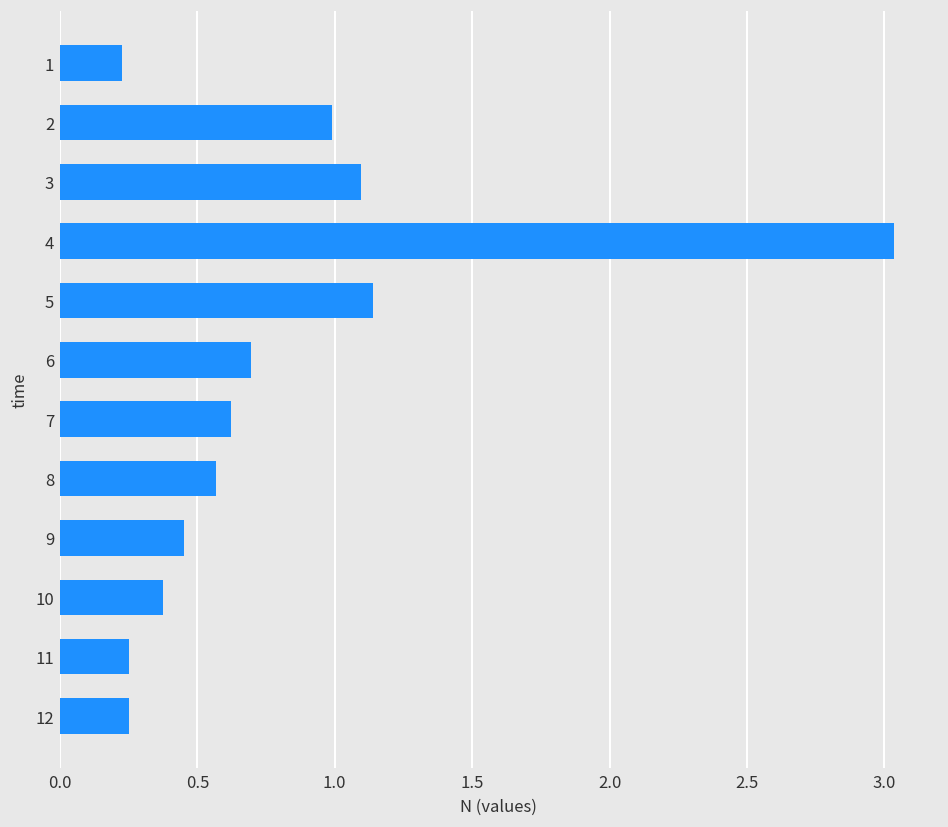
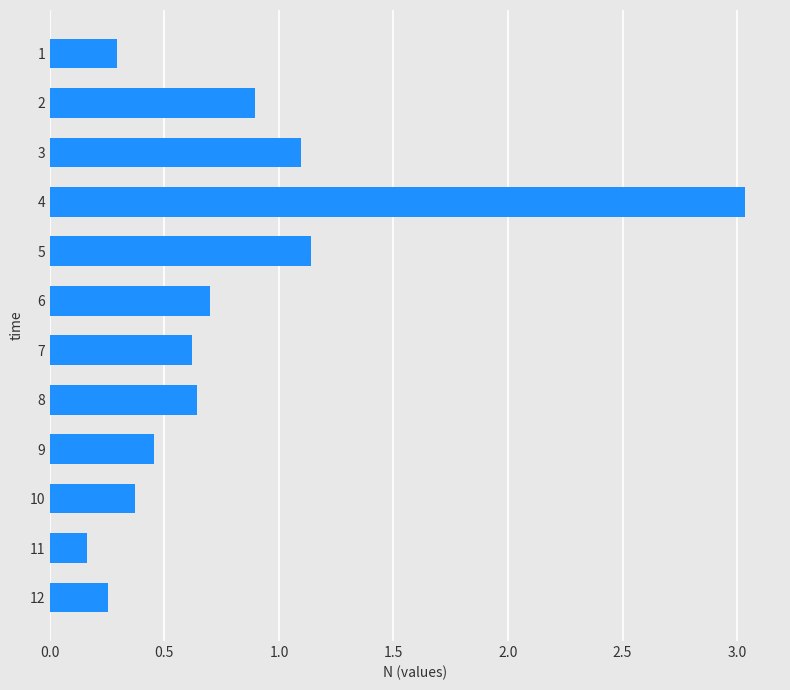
1: 0.23 -> 0.29
2: 0.99 -> 0.90
8: 0.57 -> 0.64
11: 0.25 -> 0.16
